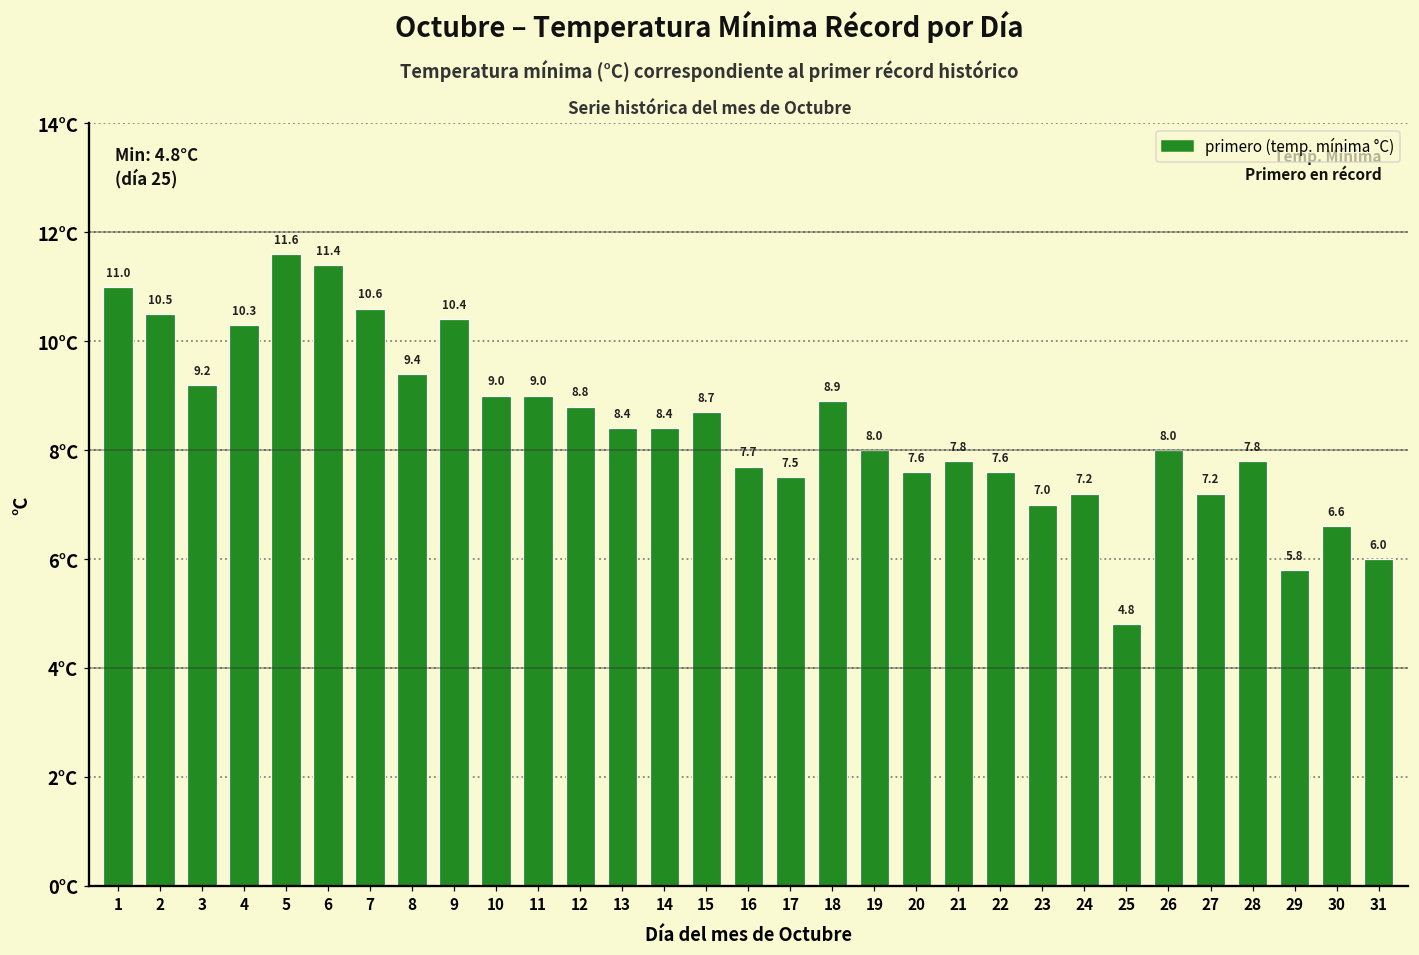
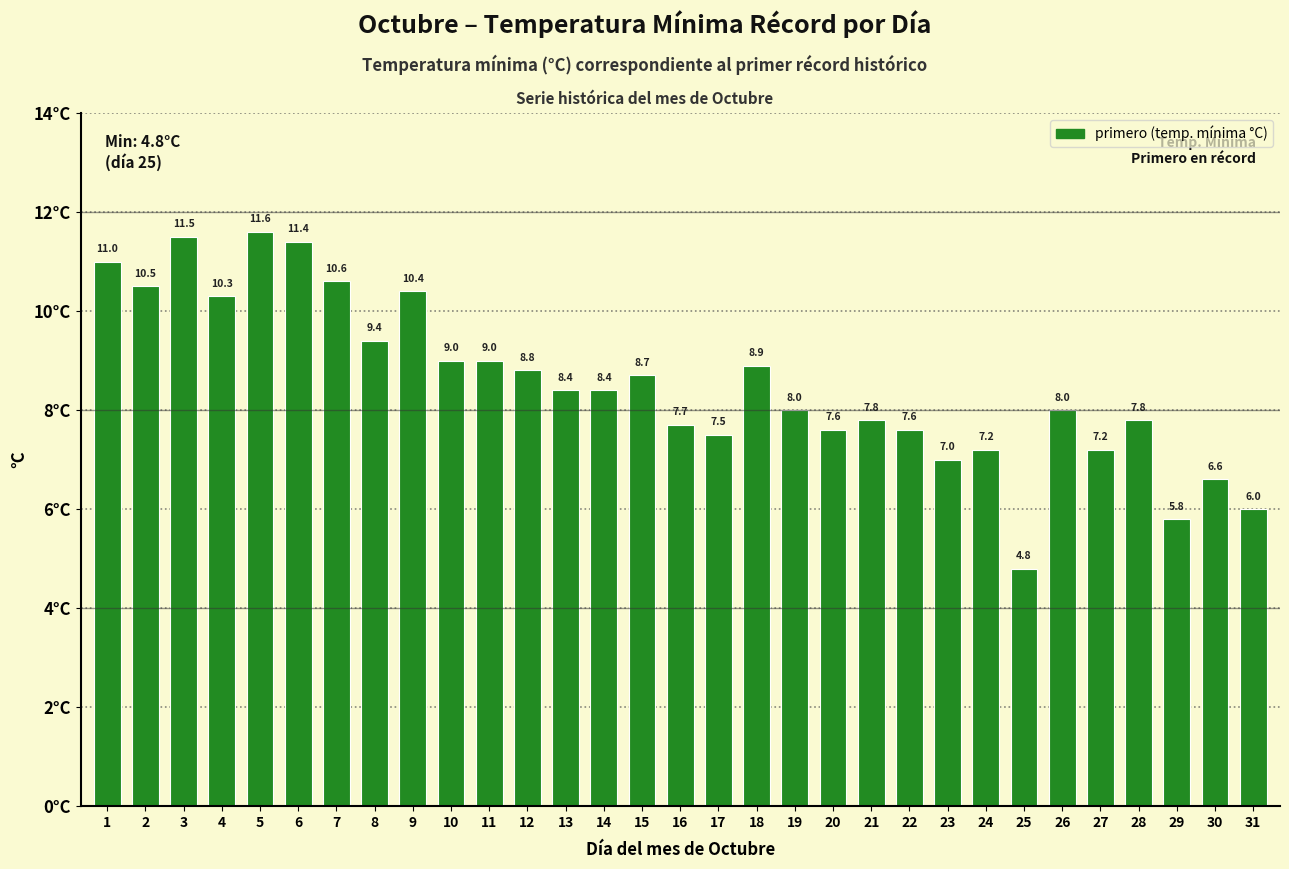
3: 9.2 -> 11.5
